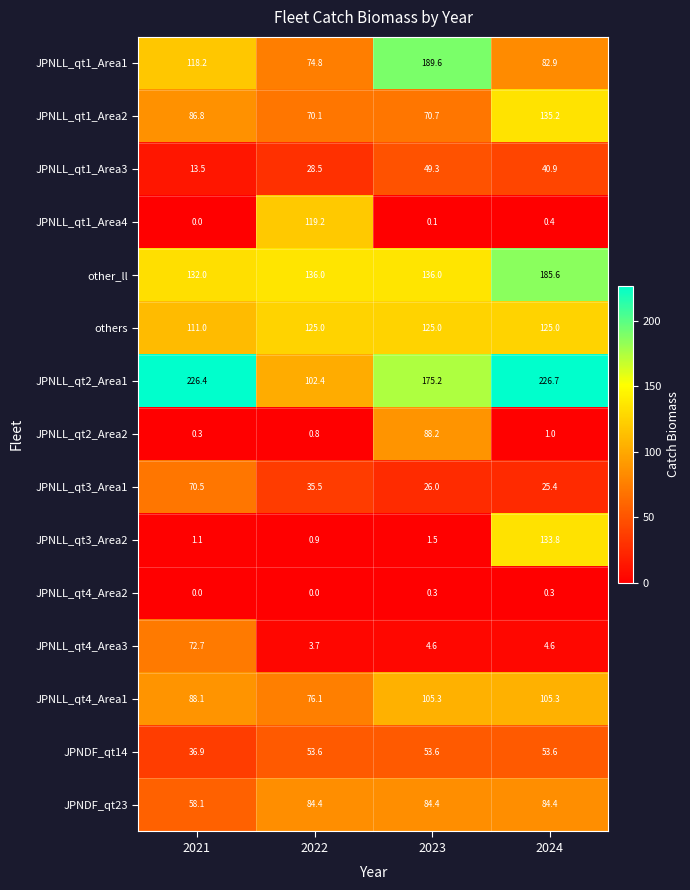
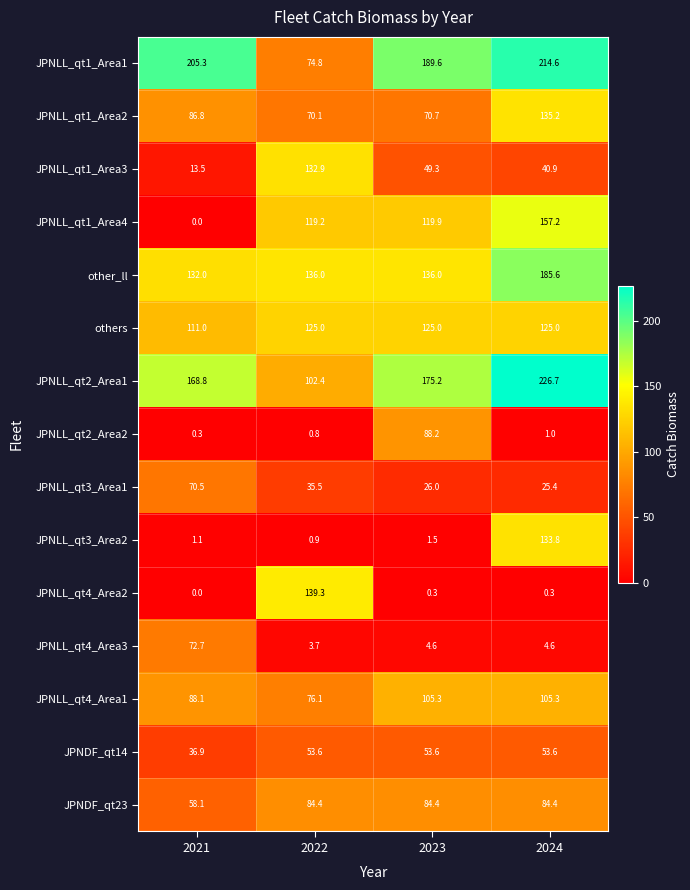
JPNLL_qt1_Area1, 2021: 118.2 -> 205.3
JPNLL_qt1_Area1, 2024: 82.9 -> 214.6
JPNLL_qt1_Area3, 2022: 28.5 -> 132.9
JPNLL_qt1_Area4, 2023: 0.1 -> 119.9
JPNLL_qt1_Area4, 2024: 0.4 -> 157.2
JPNLL_qt2_Area1, 2021: 226.4 -> 168.8
JPNLL_qt4_Area2, 2022: 0.0 -> 139.3
